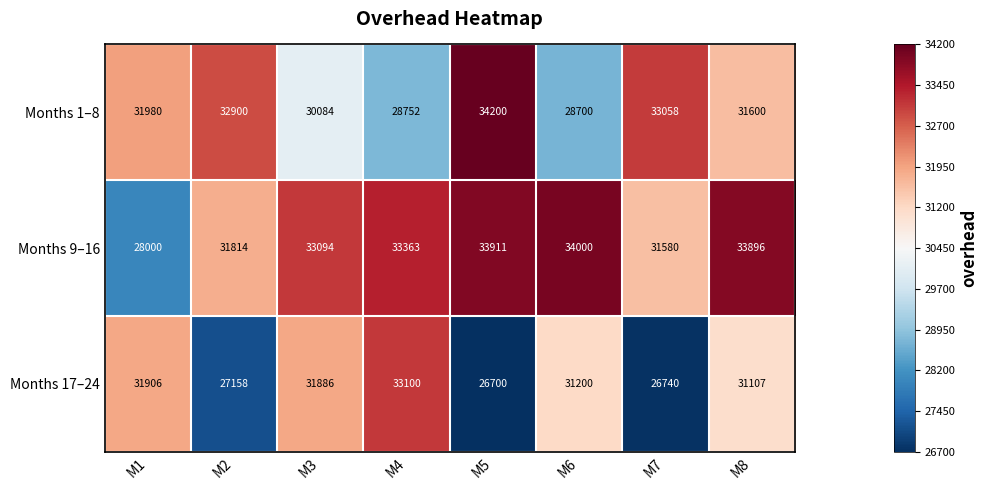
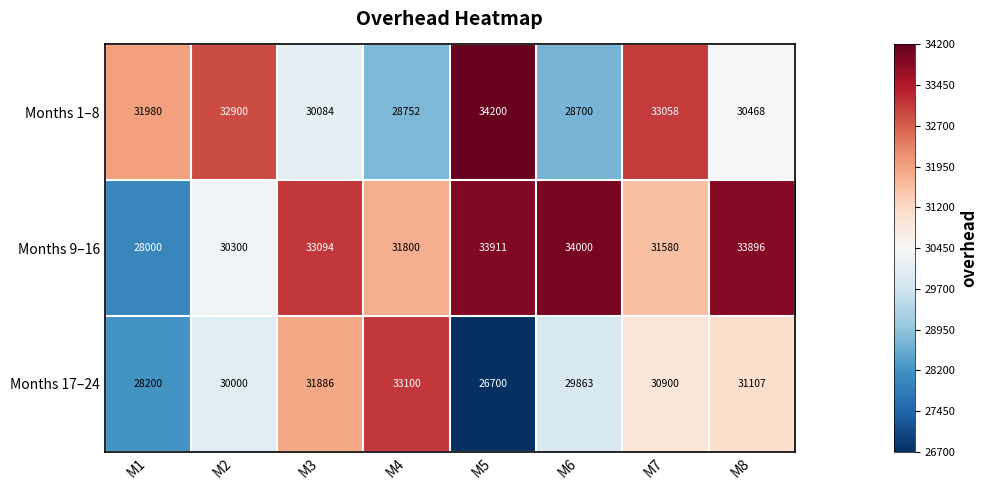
Months 1–8, M8: 31600 -> 30468
Months 9–16, M2: 31814 -> 30300
Months 9–16, M4: 33363 -> 31800
Months 17–24, M1: 31906 -> 28200
Months 17–24, M2: 27158 -> 30000
Months 17–24, M6: 31200 -> 29863
Months 17–24, M7: 26740 -> 30900
